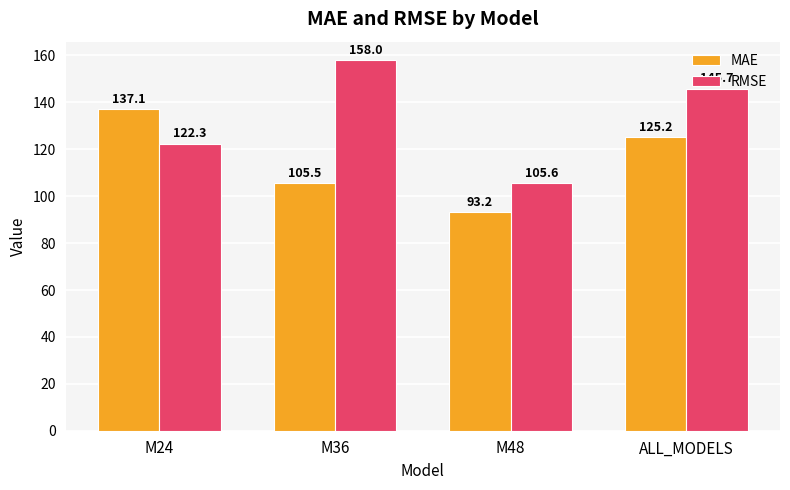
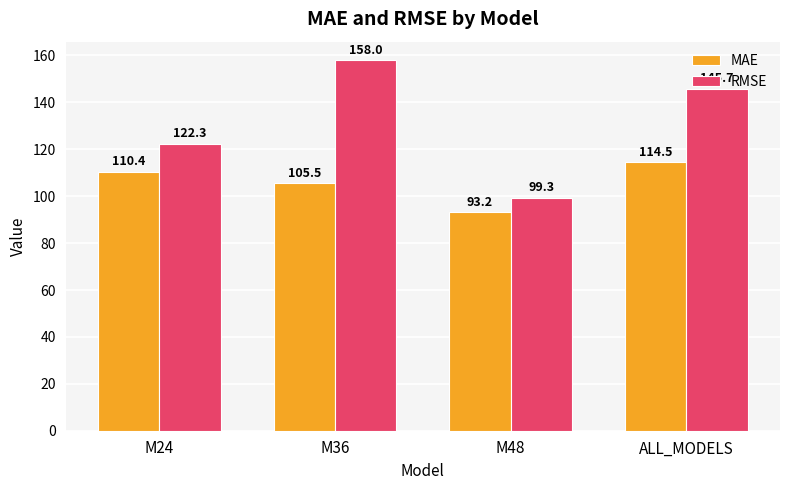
MAE, M24: 137.1 -> 110.4
RMSE, M48: 105.6 -> 99.3
MAE, ALL_MODELS: 125.2 -> 114.5
